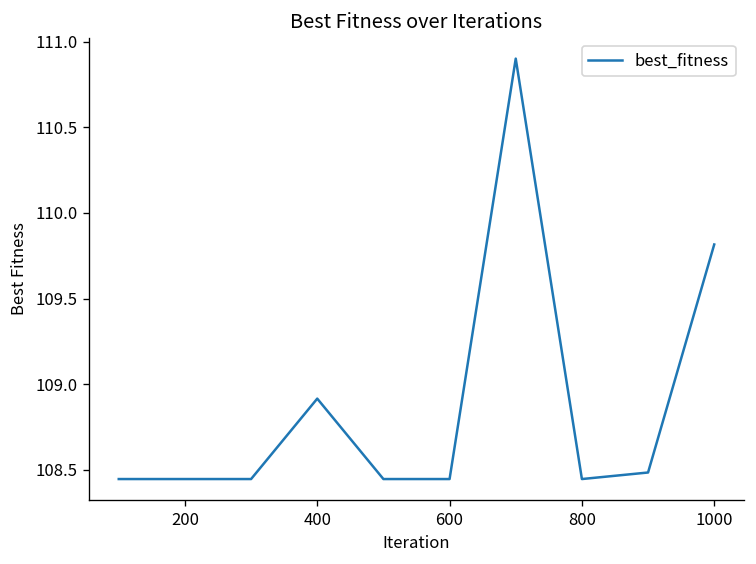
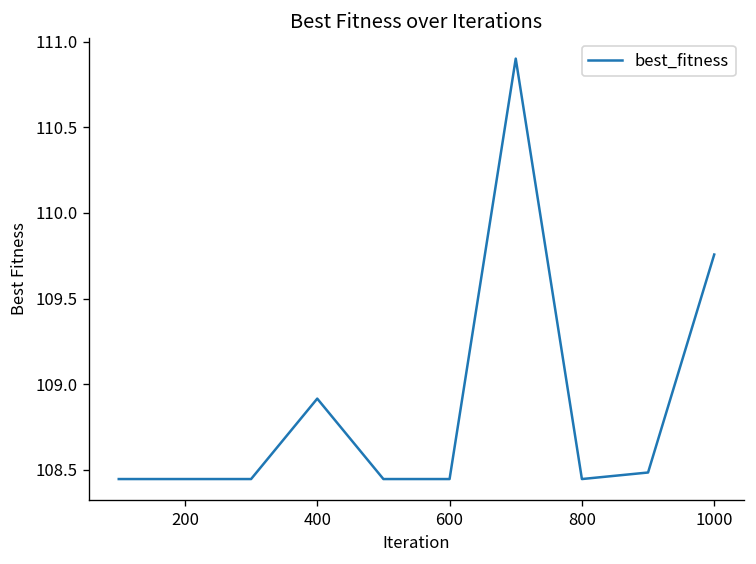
1000: 109.82 -> 109.76
